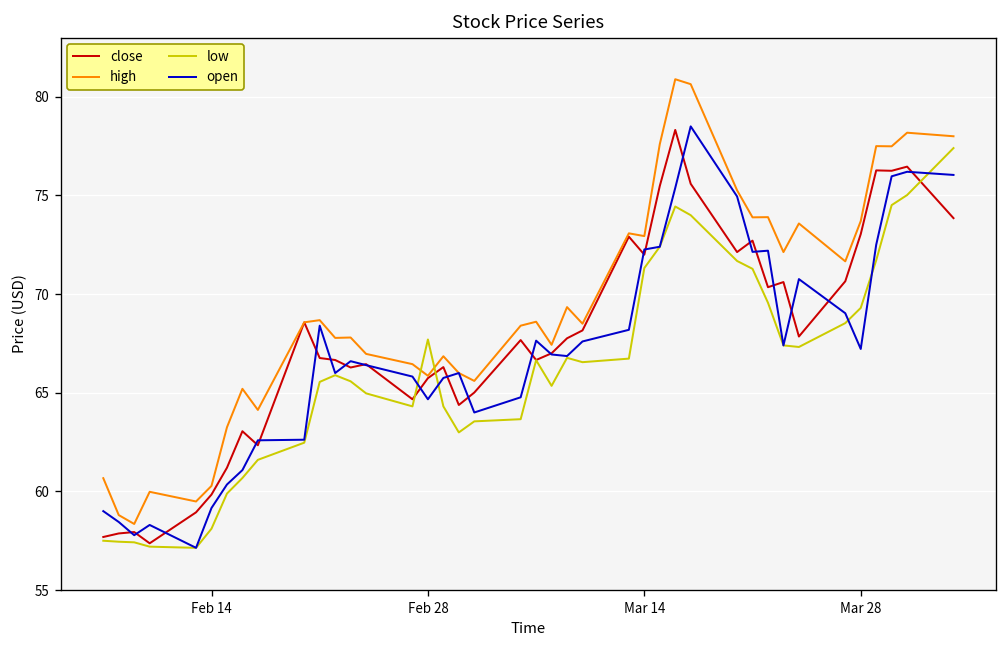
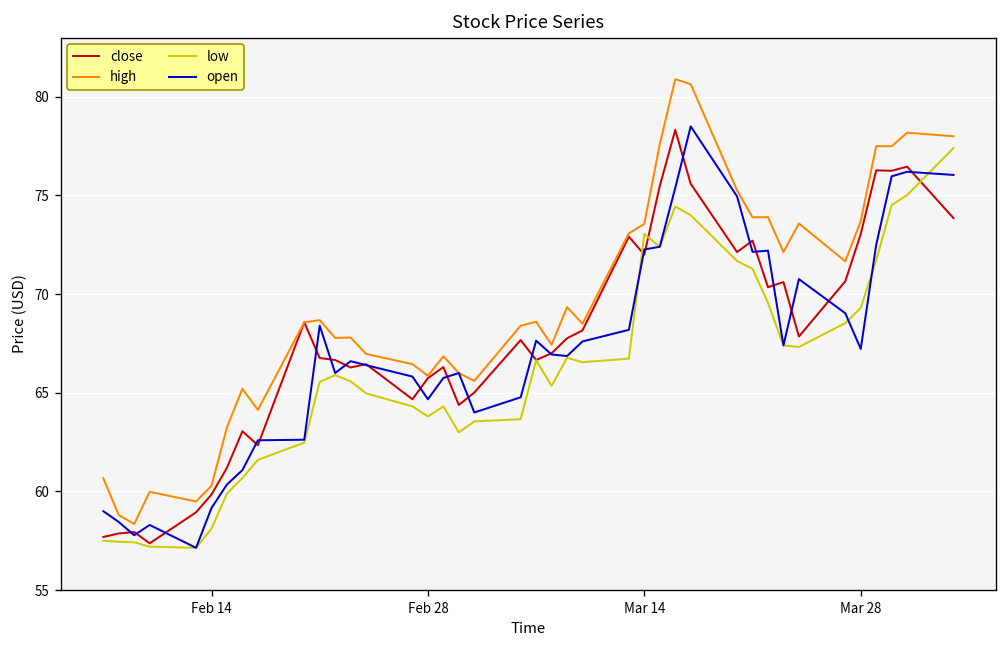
low, Feb 28: 67.7 -> 63.8
high, Mar 14: 72.9 -> 73.6
low, Mar 14: 71.3 -> 73.1
